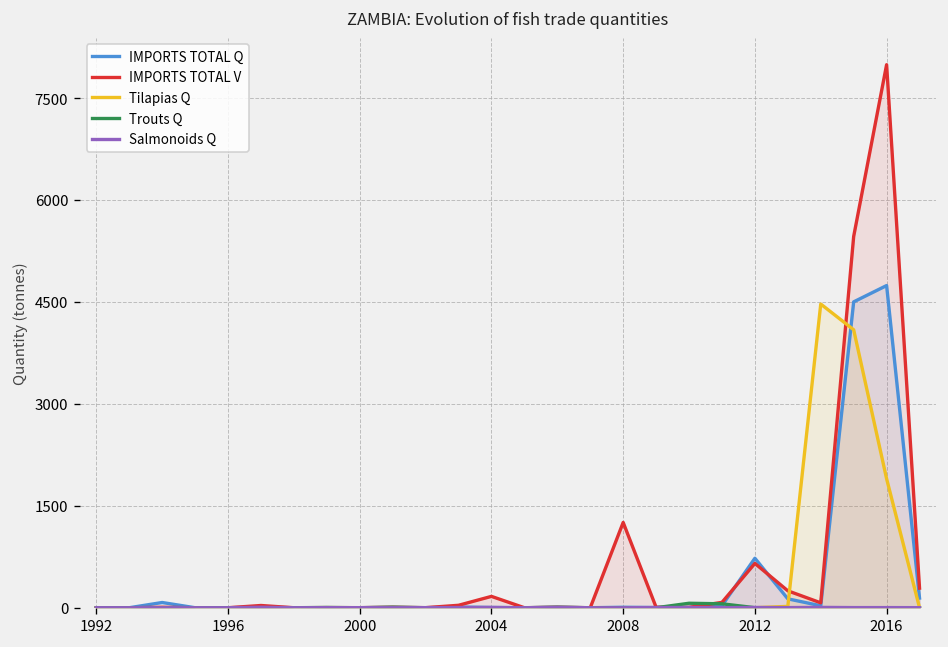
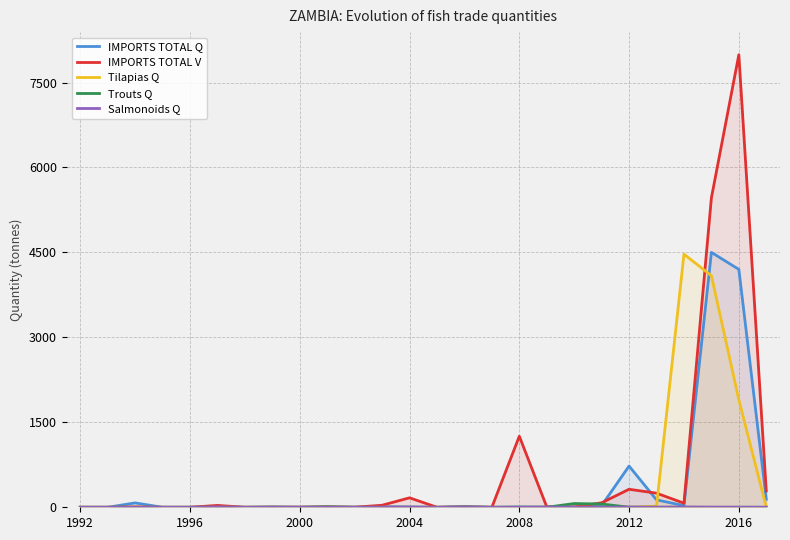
IMPORTS TOTAL V, 2012: 700 -> 300
IMPORTS TOTAL Q, 2016: 4700 -> 4200
